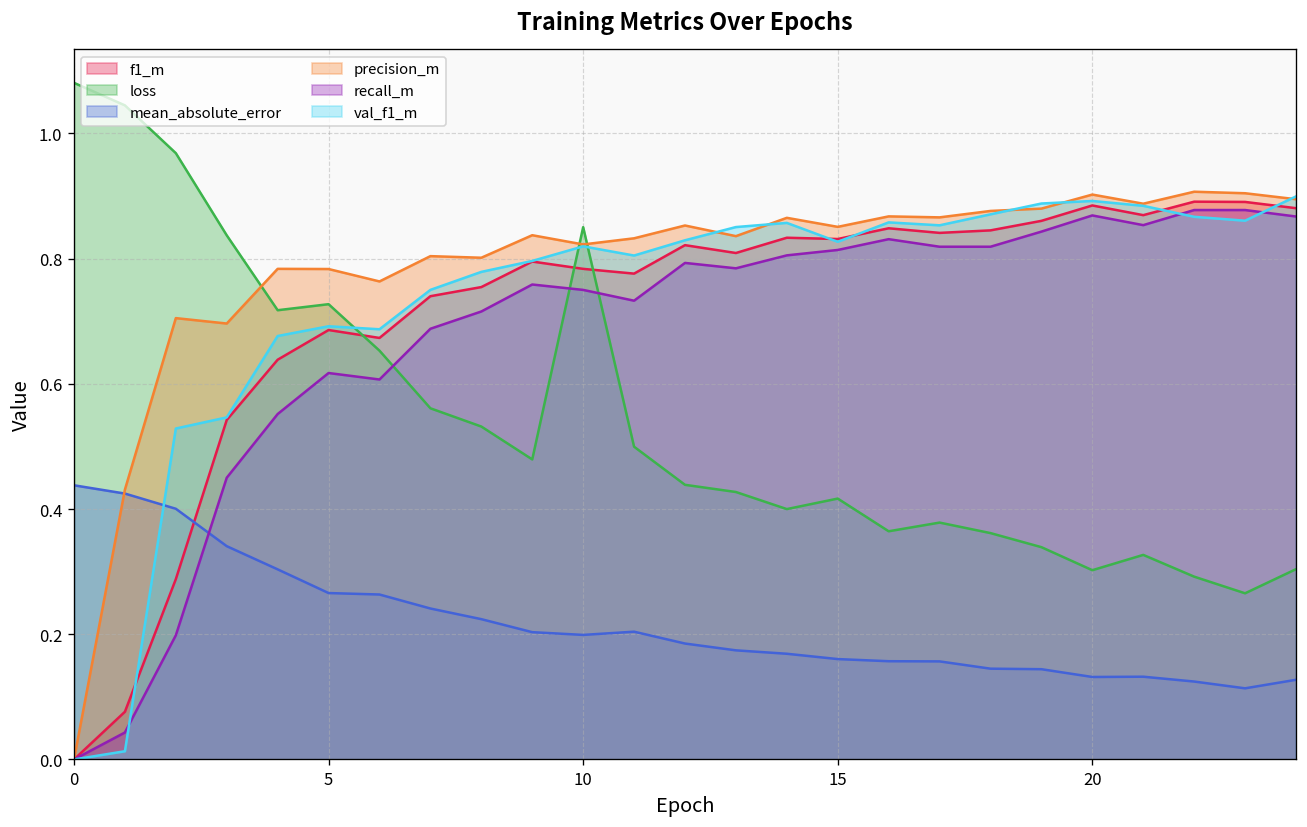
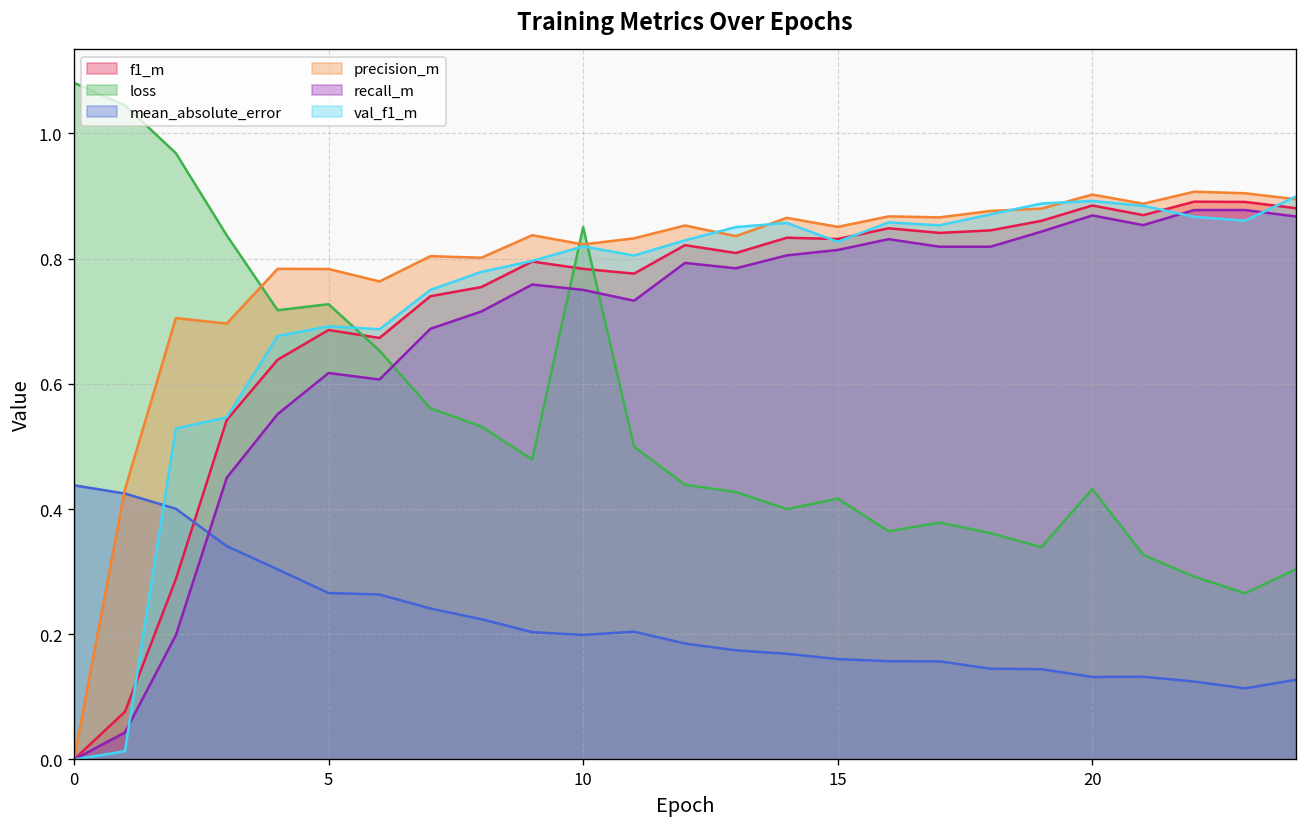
loss, 20: 0.30 -> 0.43
